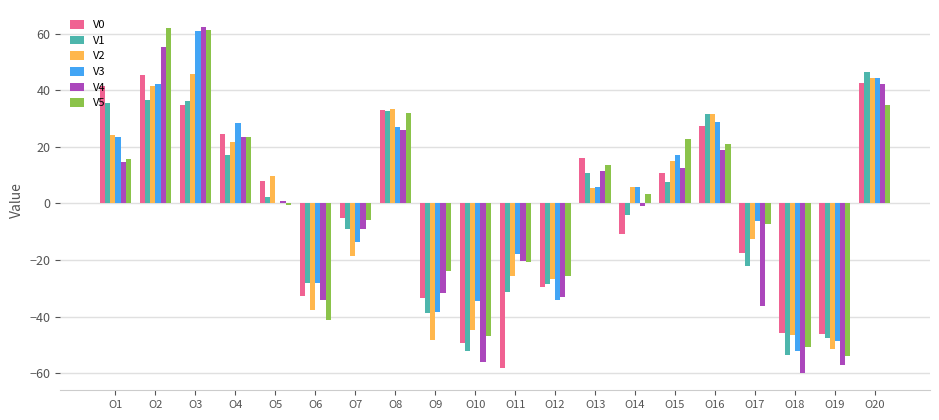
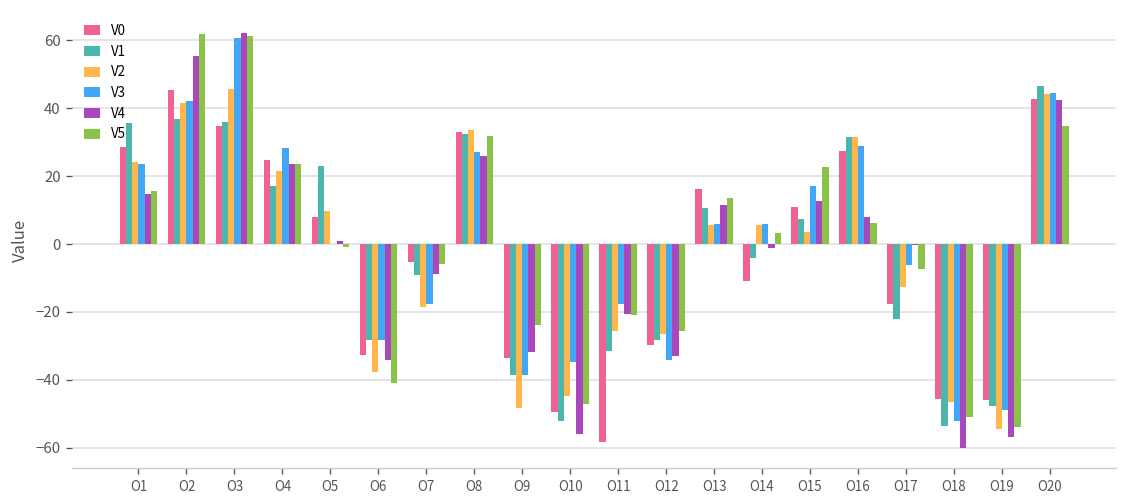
V0, O1: 41 -> 28
V1, O5: 2 -> 23
V3, O7: -14 -> -18
V2, O15: 15 -> 4
V4, O16: 19 -> 8
V5, O16: 21 -> 6
V4, O17: -36 -> 0
V2, O19: -51 -> -54
